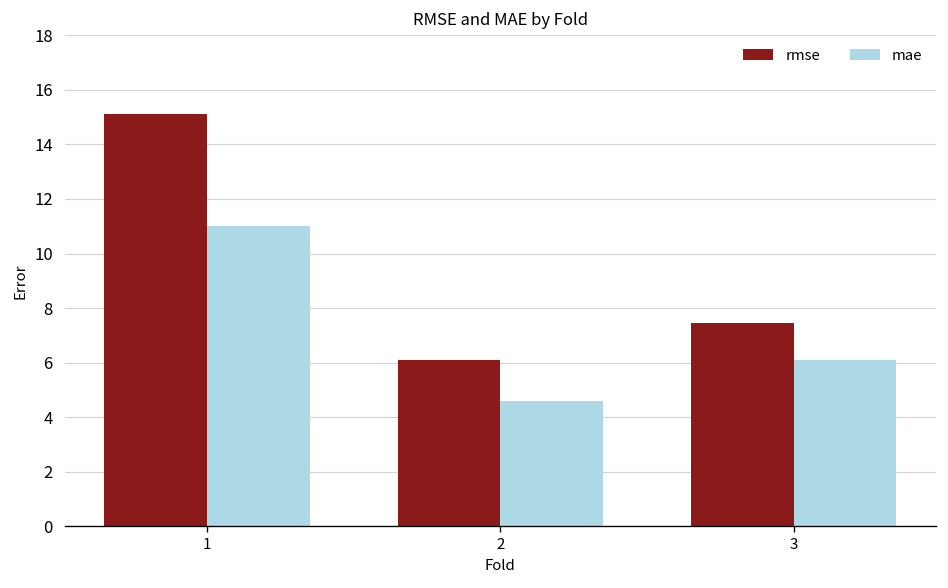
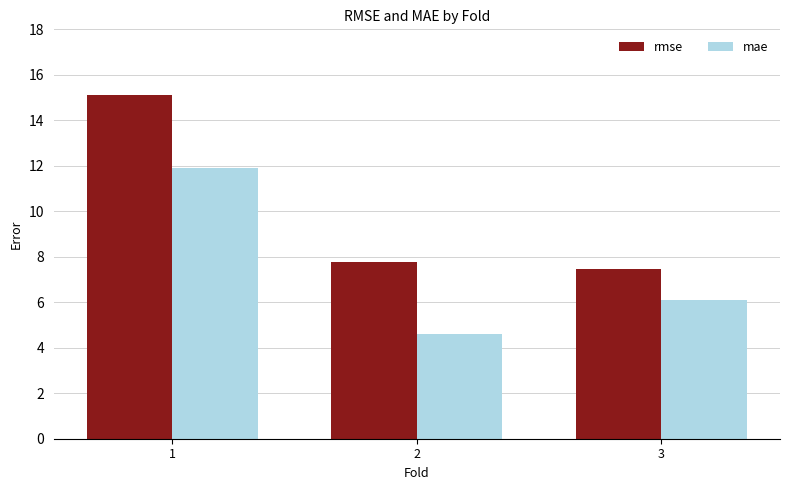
mae, 1: 11.0 -> 11.9
rmse, 2: 6.1 -> 7.8
